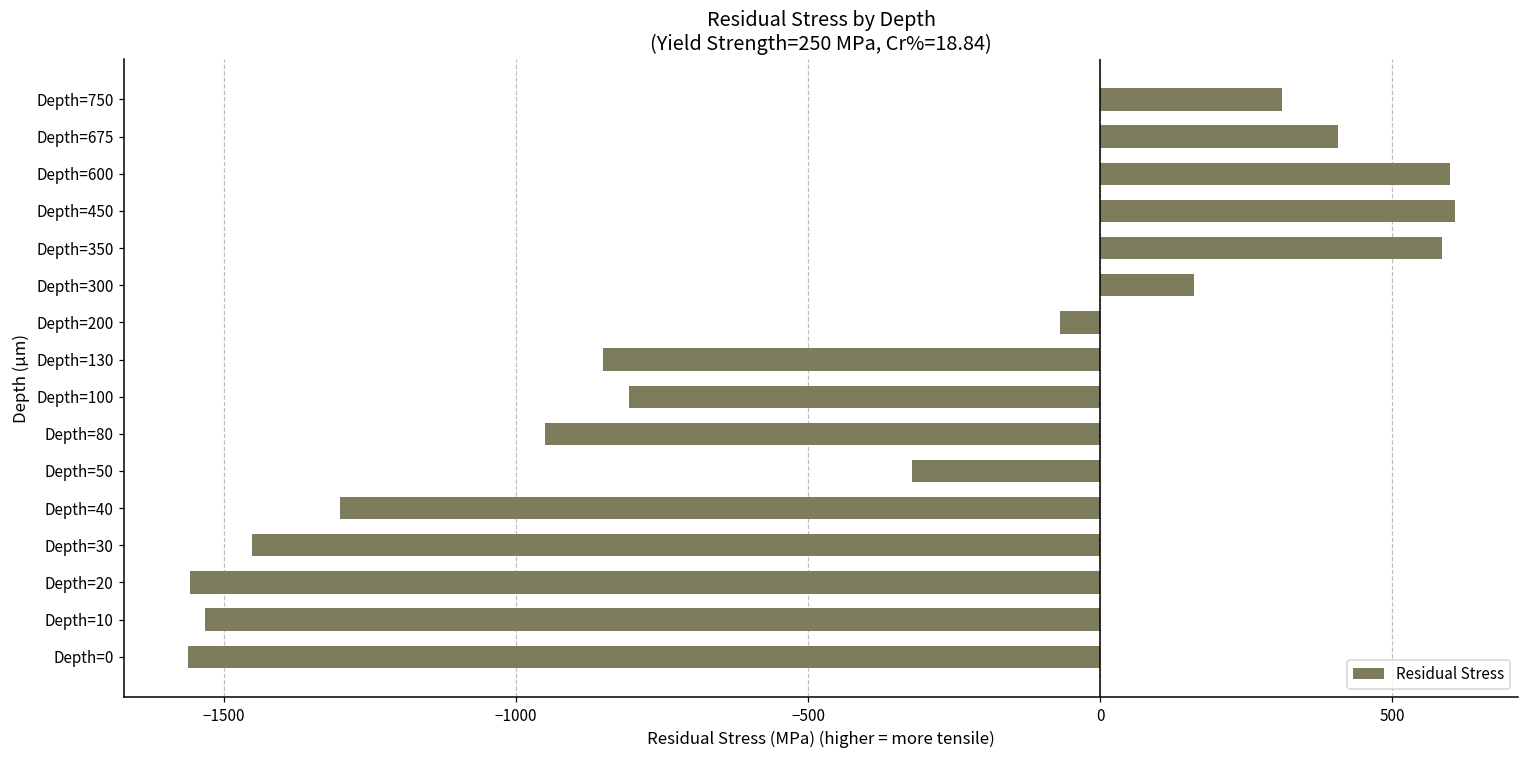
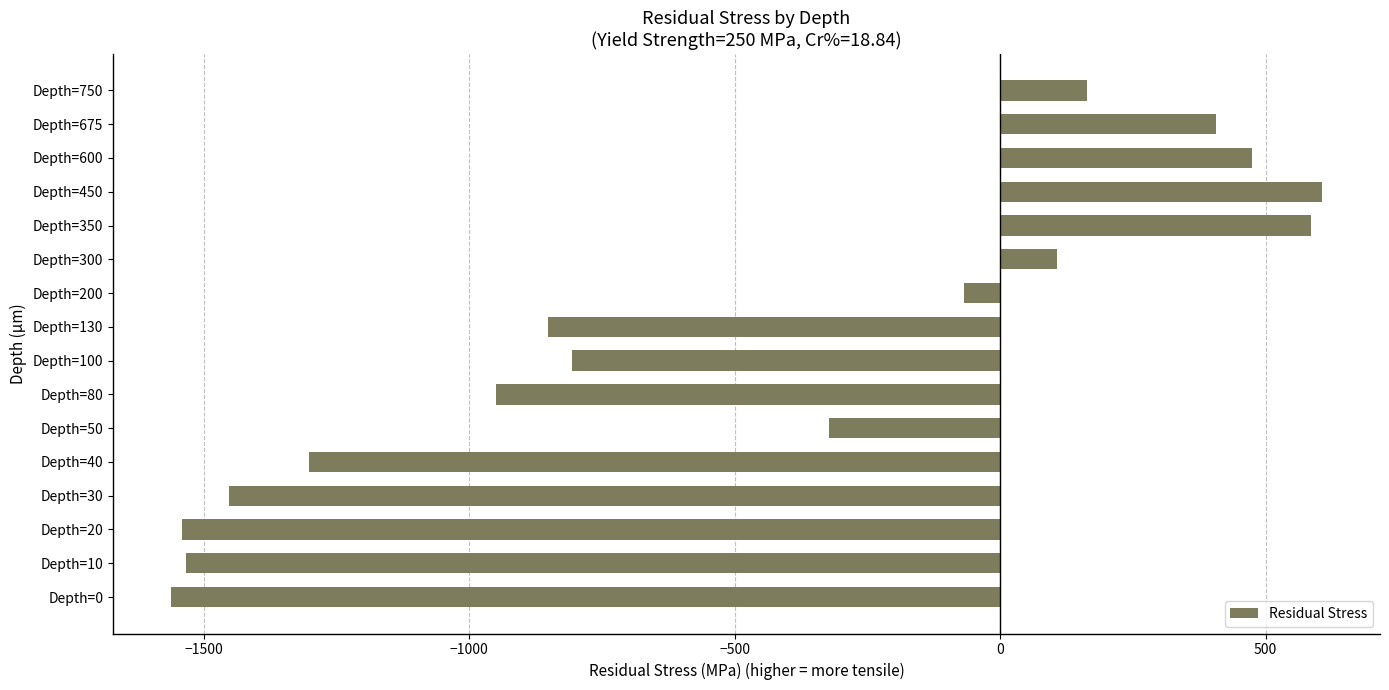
Depth=750: 310 -> 160
Depth=600: 600 -> 470
Depth=300: 160 -> 110
Depth=20: -1560 -> -1540
